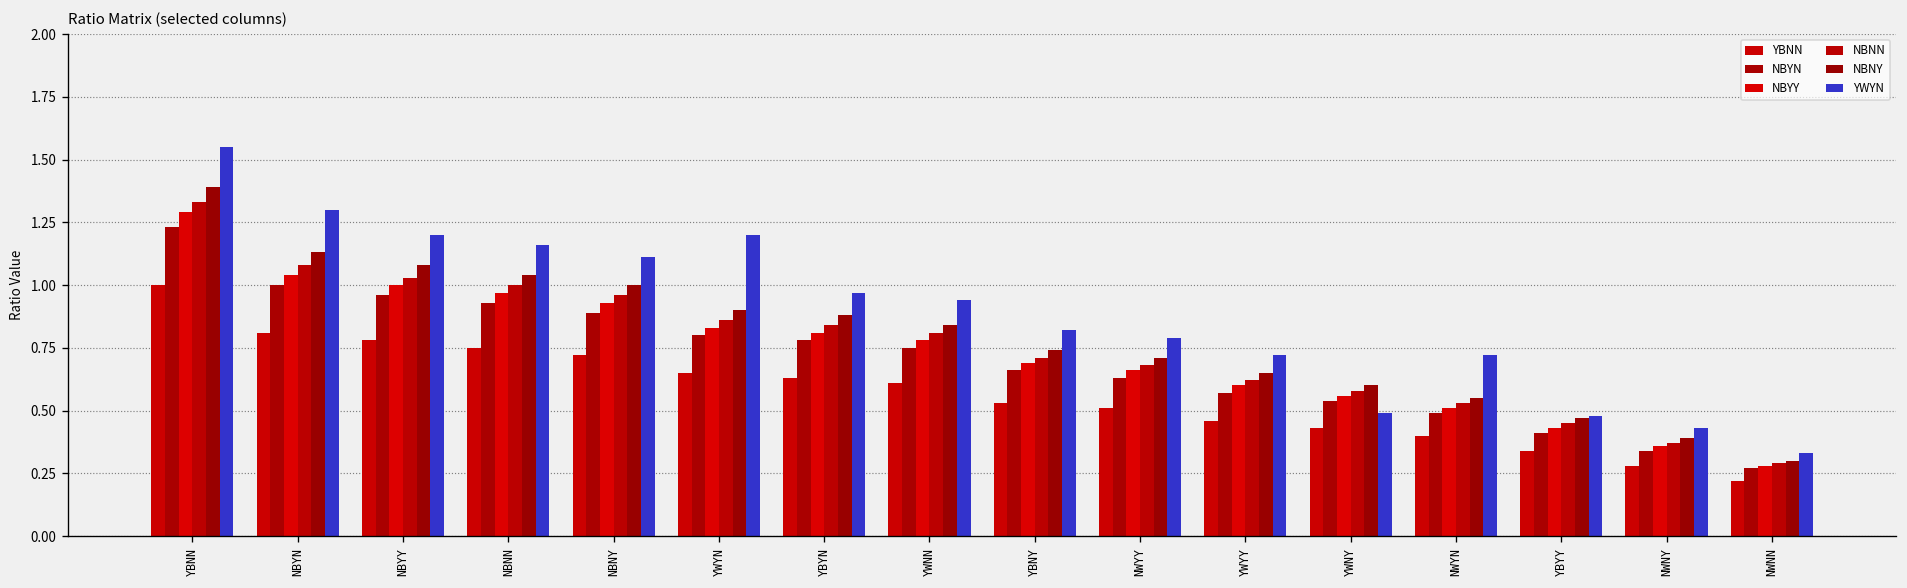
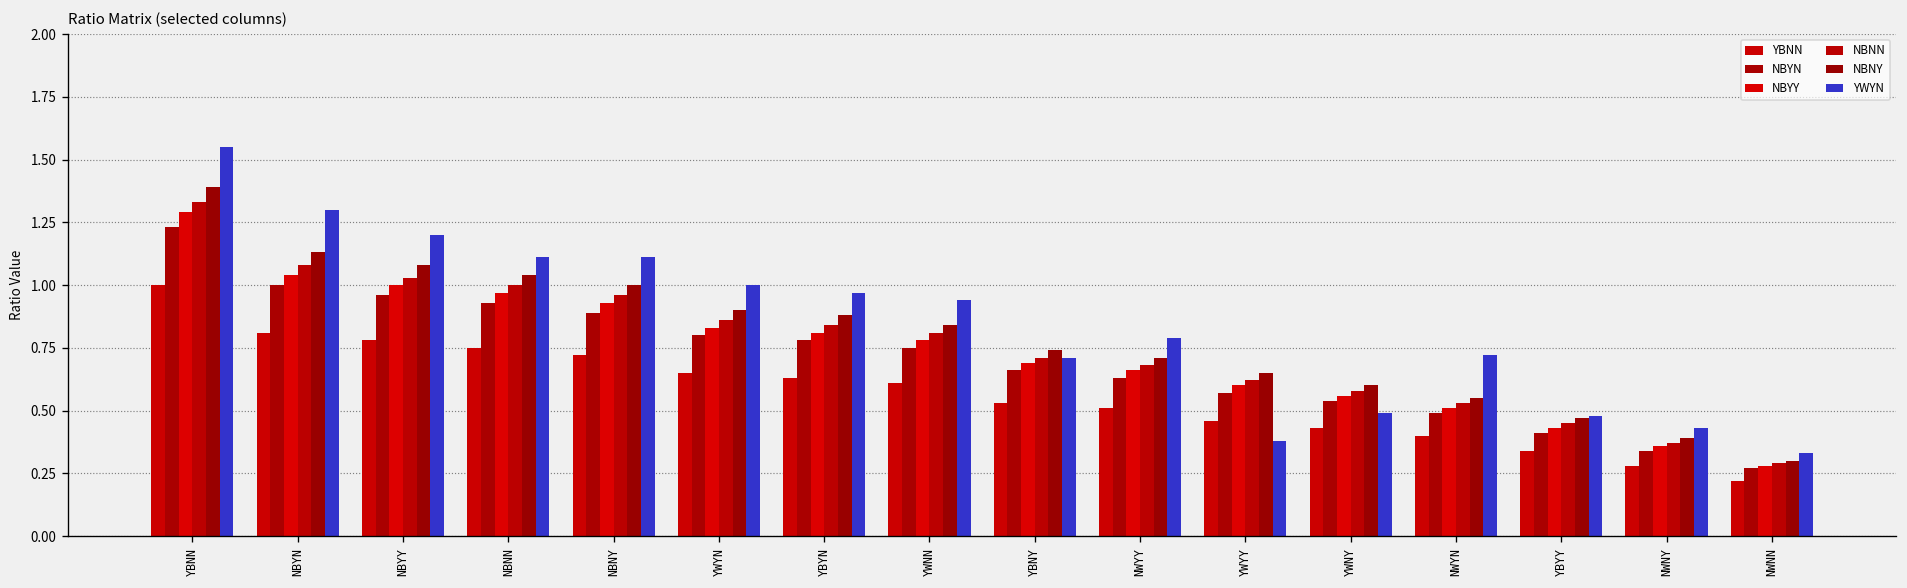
YWYN, NBNN: 1.16 -> 1.11
YWYN, YWYN: 1.2 -> 1.0
YWYN, YBNY: 0.82 -> 0.71
YWYN, YWYY: 0.72 -> 0.38
